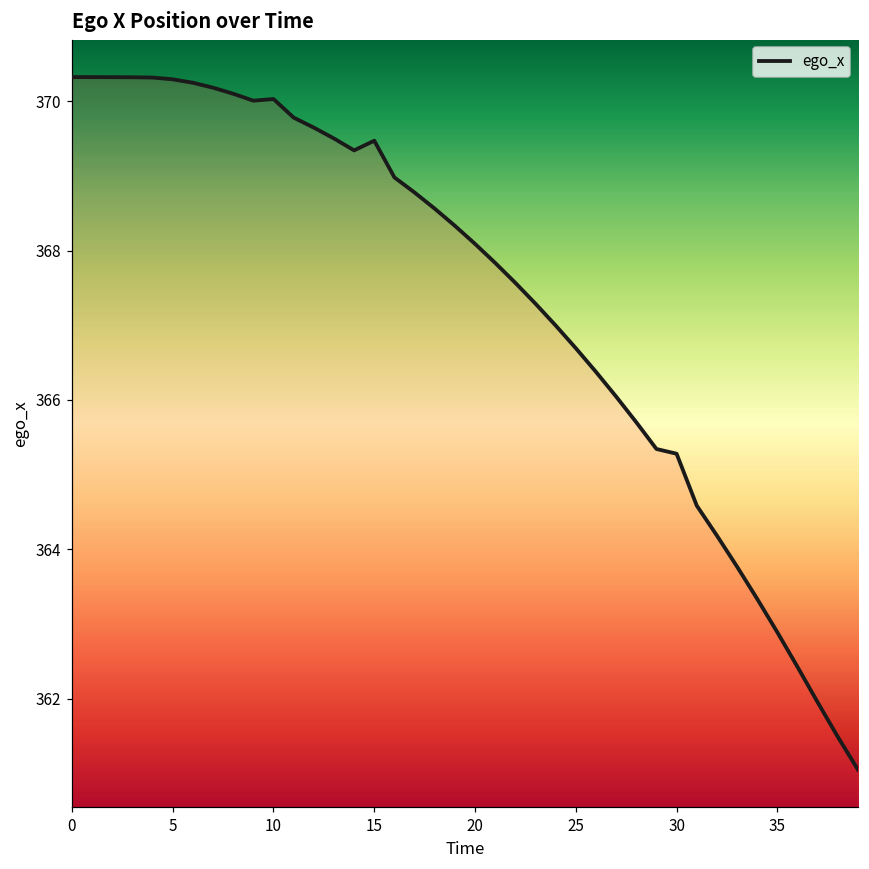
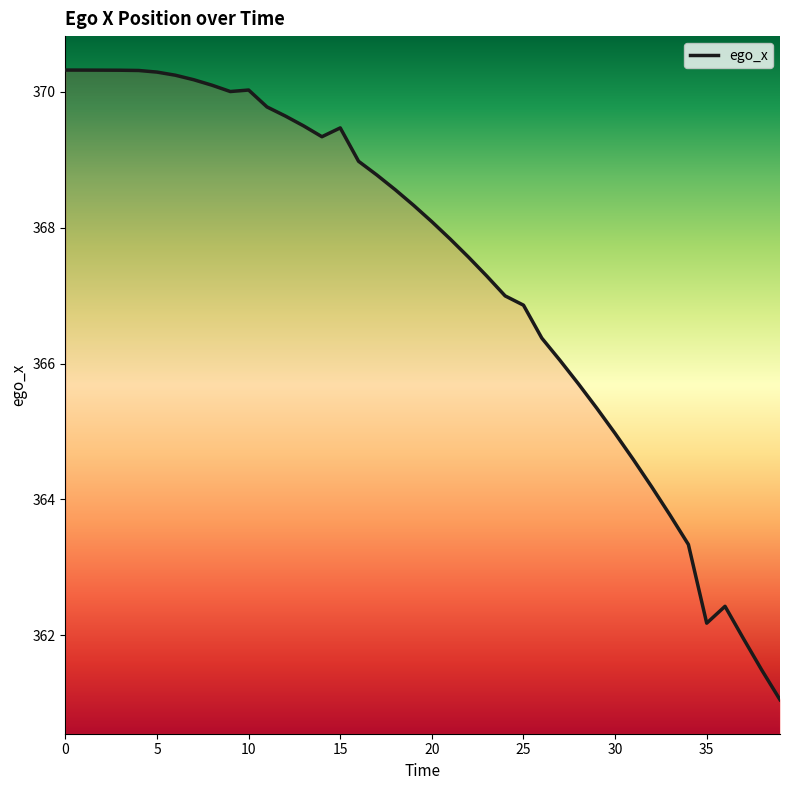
25: 366.7 -> 366.9
30: 365.3 -> 365.0
35: 362.9 -> 362.2
